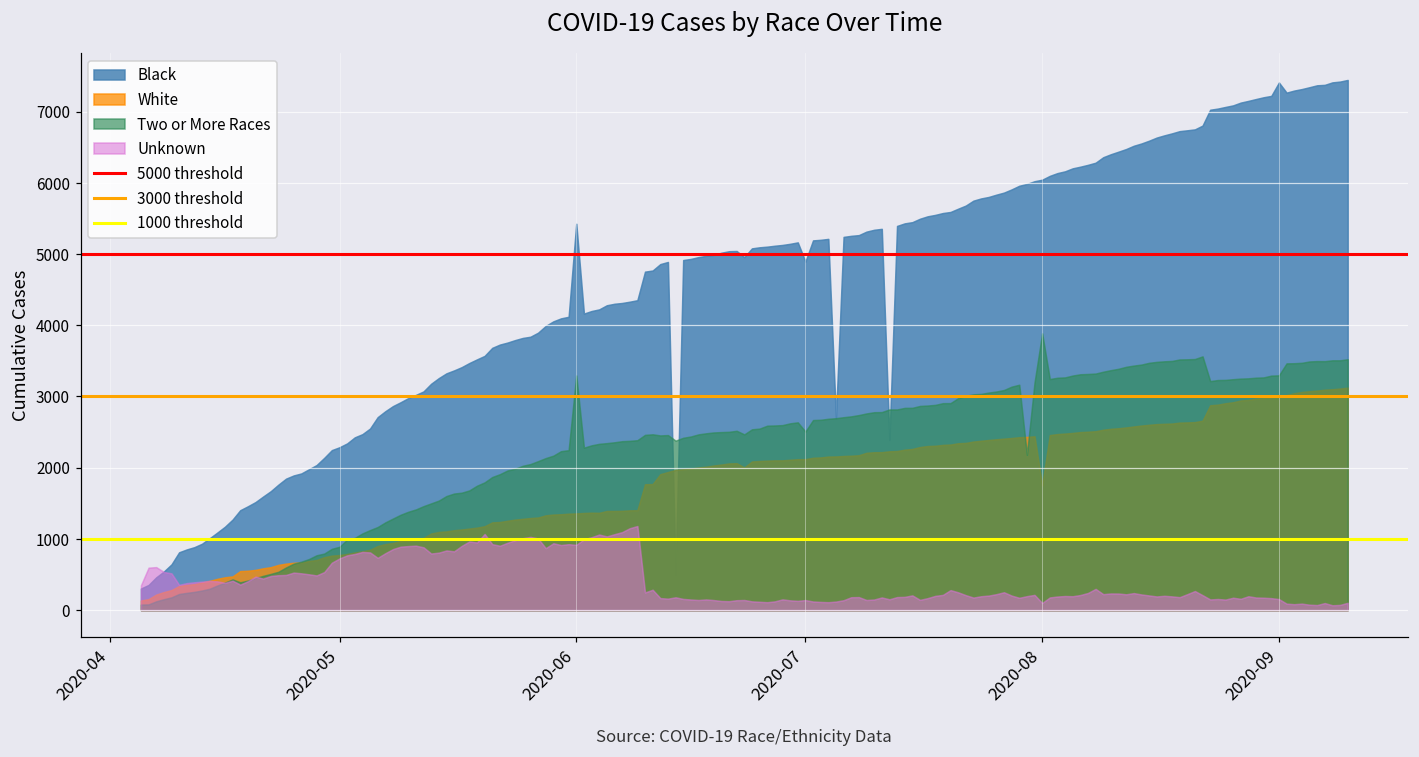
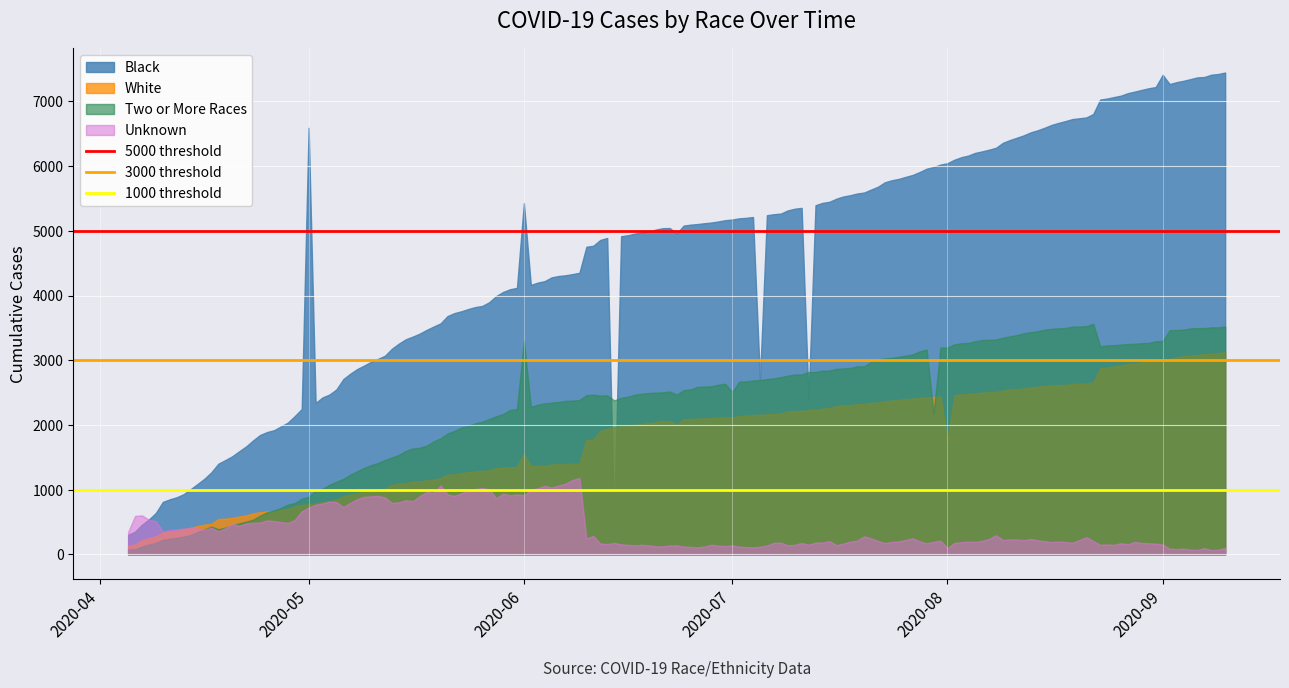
Black, 2020-05: 2300 -> 6600
White, 2020-06: 1400 -> 1500
Black, 2020-07: 4900 -> 5200
Two or More Races, 2020-08: 3900 -> 3200
